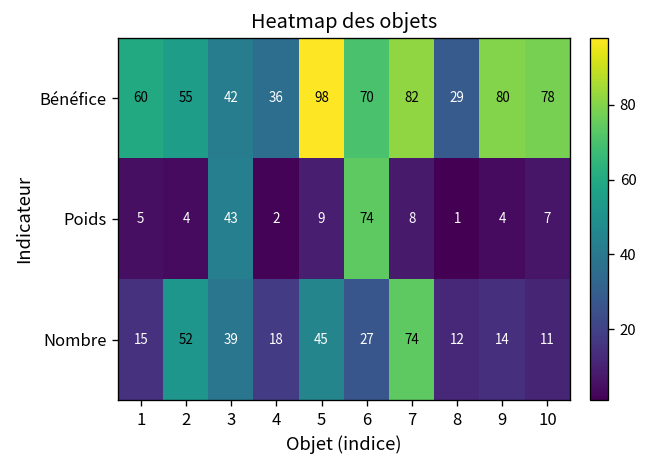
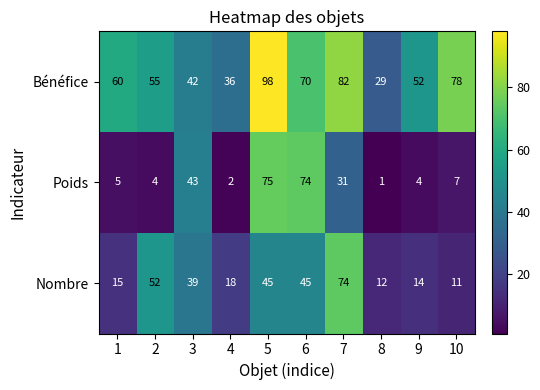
Bénéfice, 9: 80 -> 52
Poids, 5: 9 -> 75
Poids, 7: 8 -> 31
Nombre, 6: 27 -> 45
